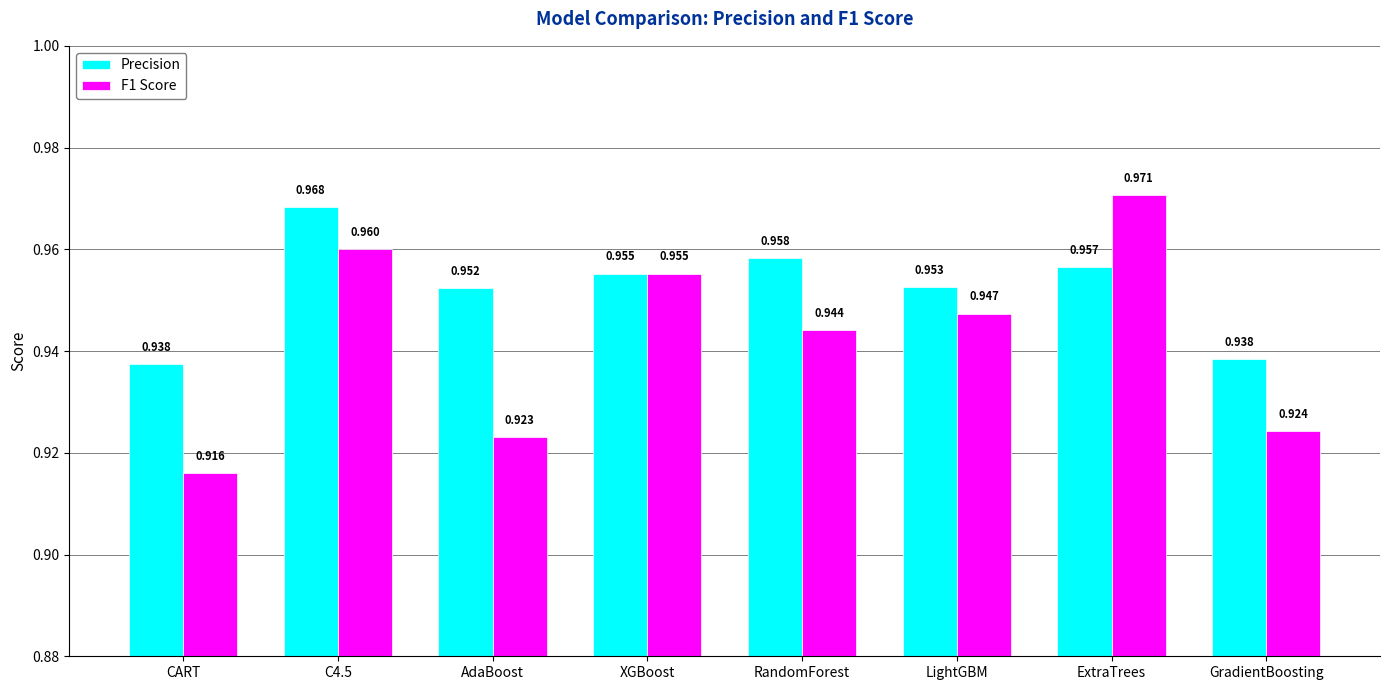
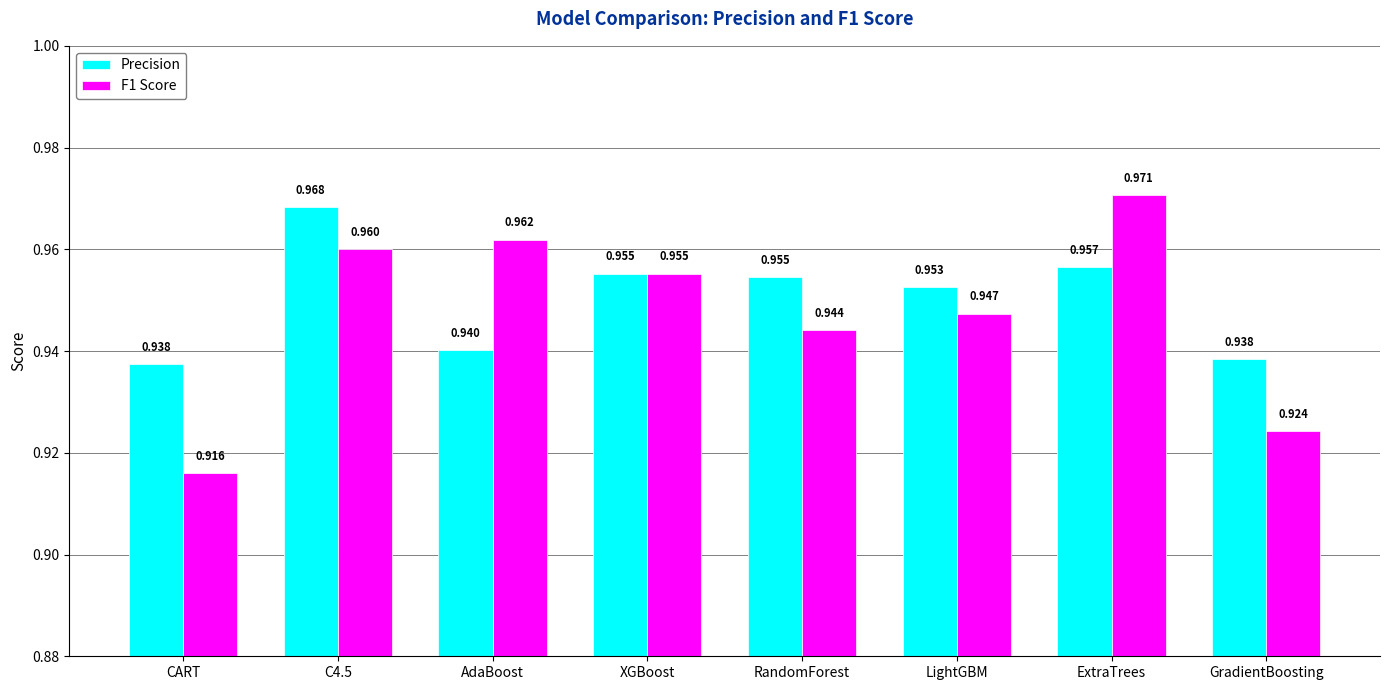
Precision, AdaBoost: 0.952 -> 0.940
F1 Score, AdaBoost: 0.923 -> 0.962
Precision, RandomForest: 0.958 -> 0.955
